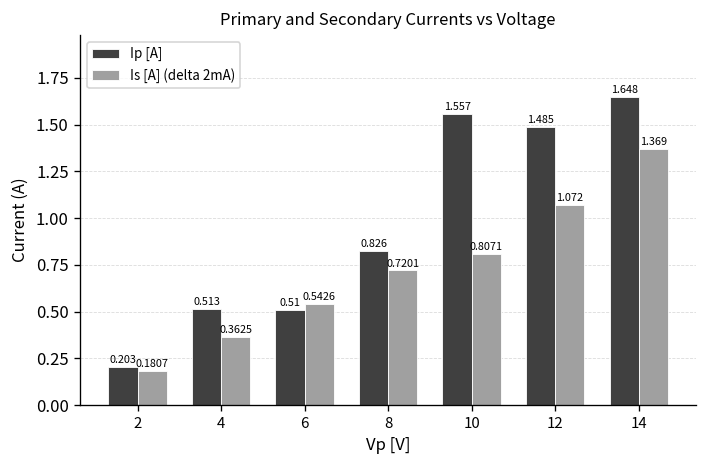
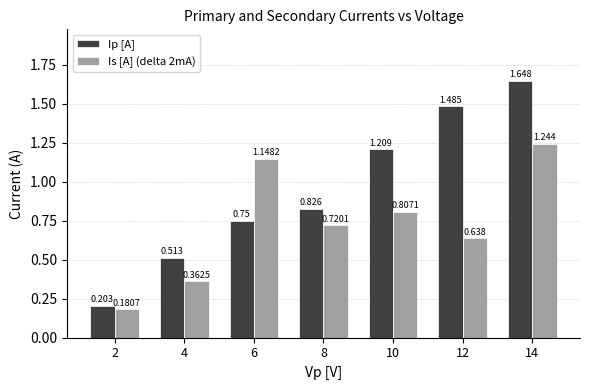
Ip [A], 6: 0.51 -> 0.75
Is [A] (delta 2mA), 6: 0.5426 -> 1.1482
Ip [A], 10: 1.557 -> 1.209
Is [A] (delta 2mA), 12: 1.072 -> 0.638
Is [A] (delta 2mA), 14: 1.369 -> 1.244
